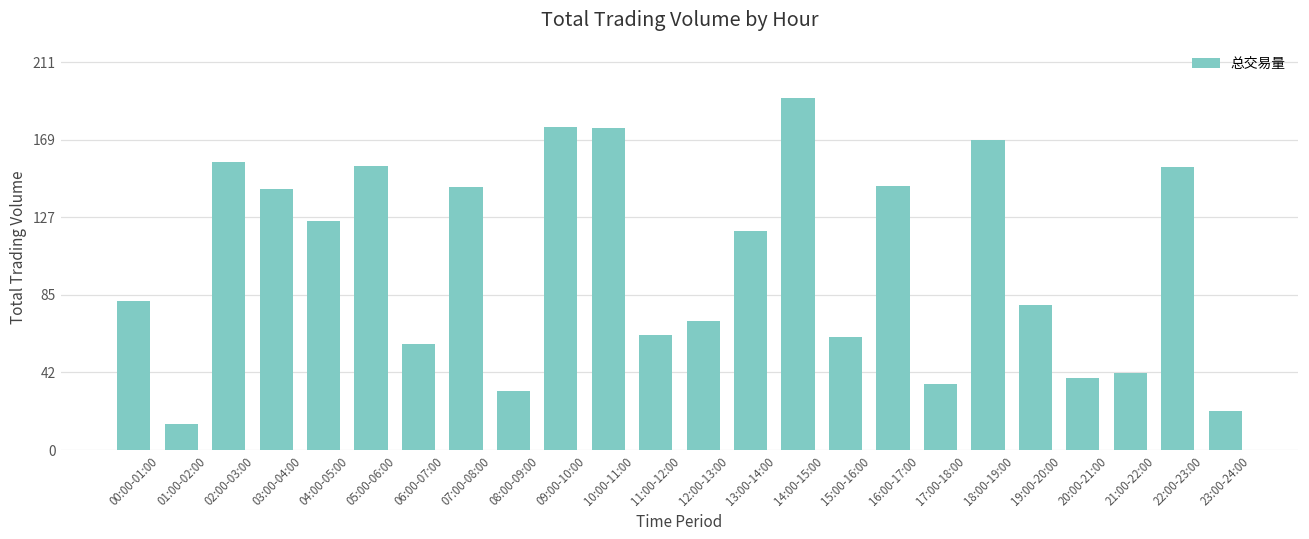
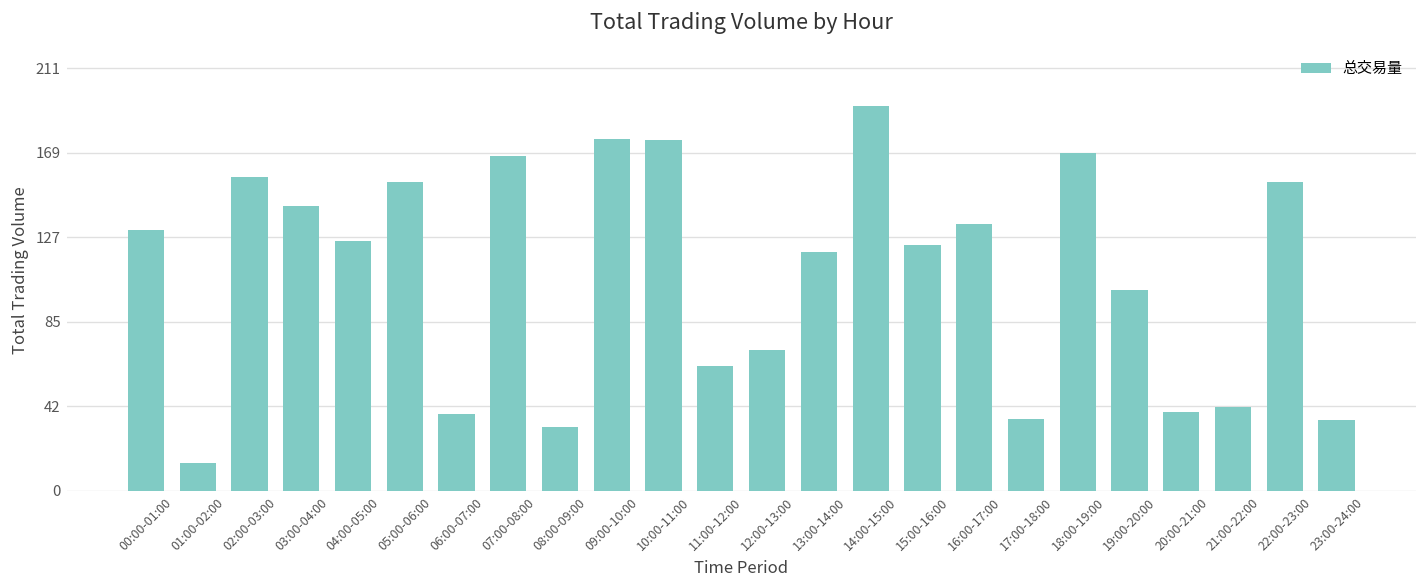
00:00-01:00: 81 -> 130
06:00-07:00: 58 -> 38
07:00-08:00: 143 -> 168
15:00-16:00: 62 -> 123
16:00-17:00: 144 -> 134
19:00-20:00: 79 -> 100
23:00-24:00: 21 -> 36
